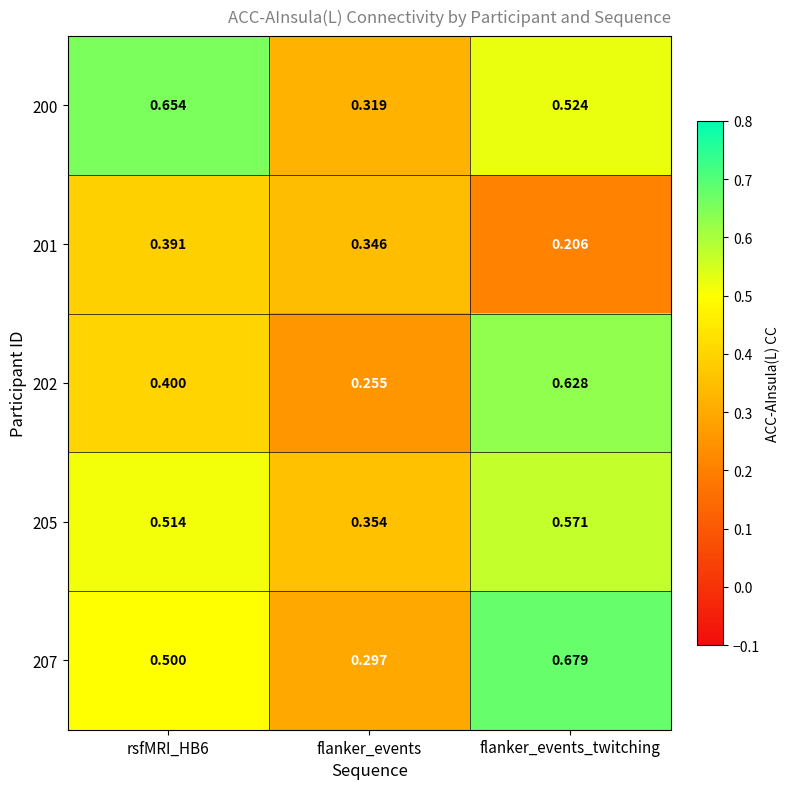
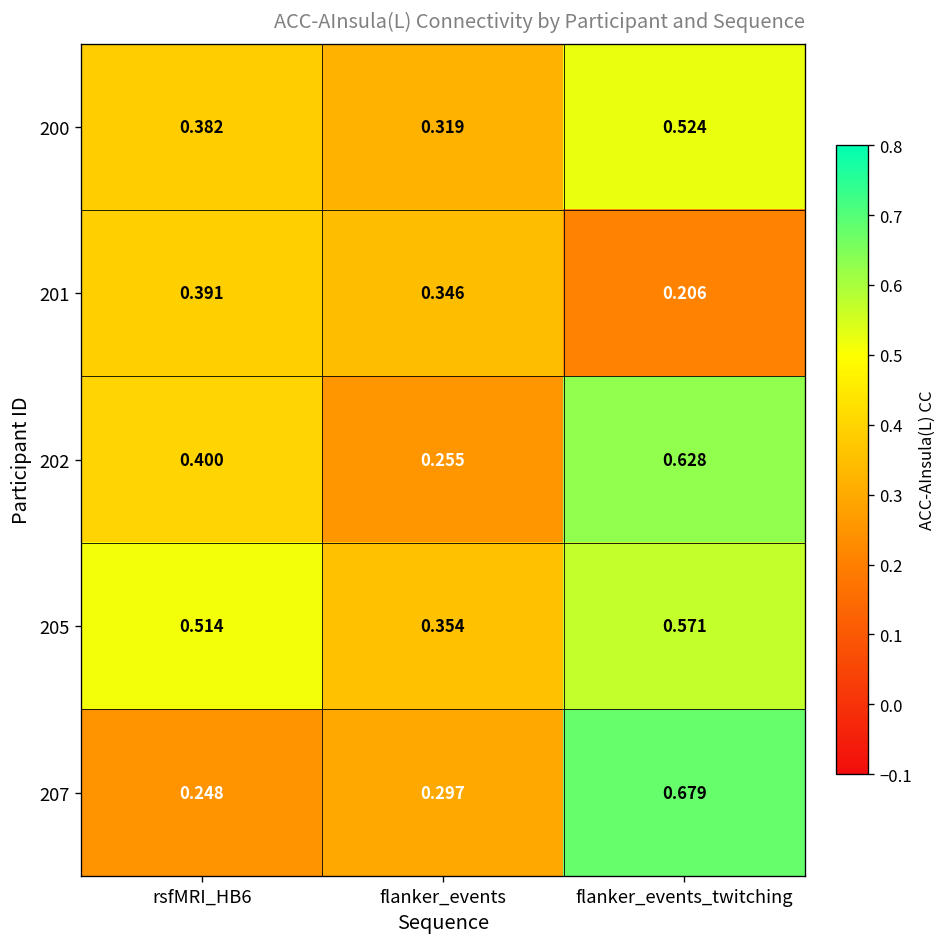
200, rsfMRI_HB6: 0.654 -> 0.382
207, rsfMRI_HB6: 0.500 -> 0.248
